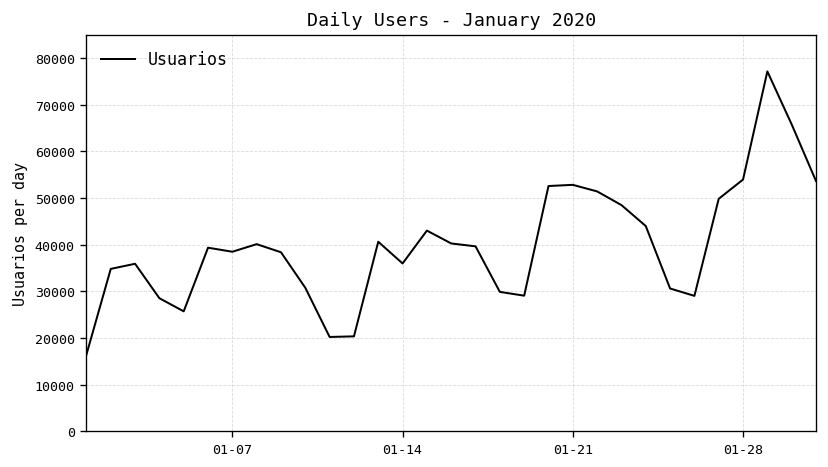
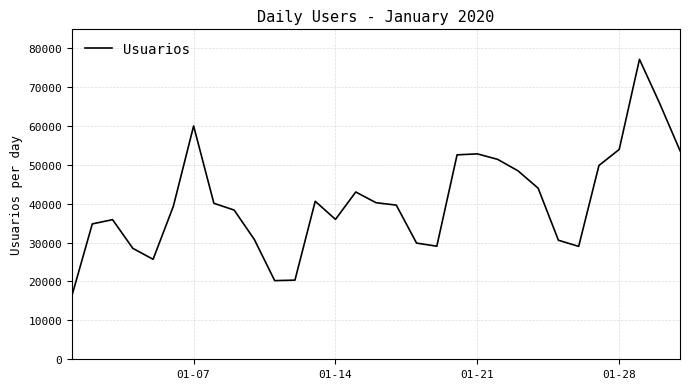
01-07: 38000 -> 60000
